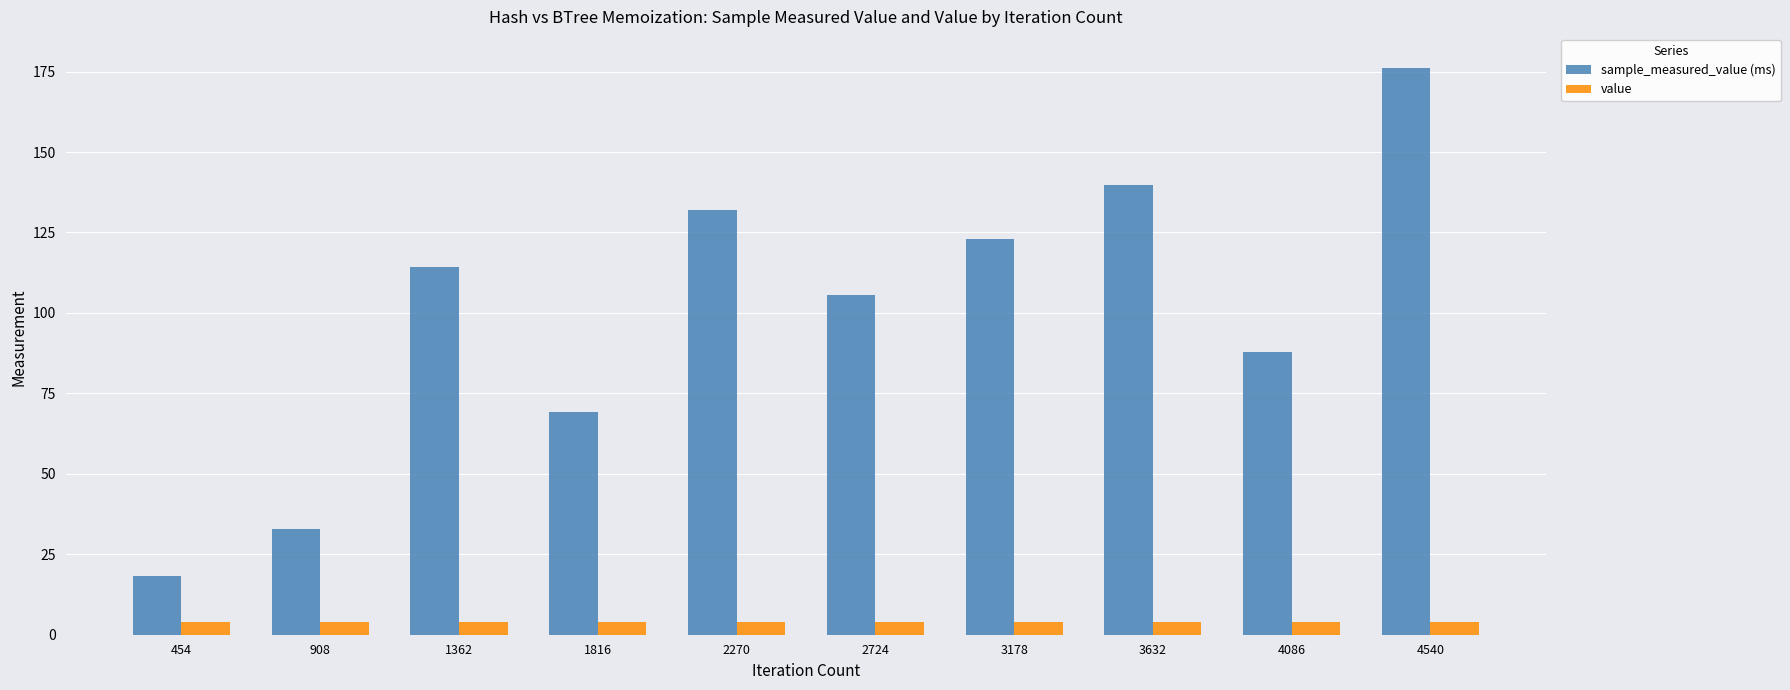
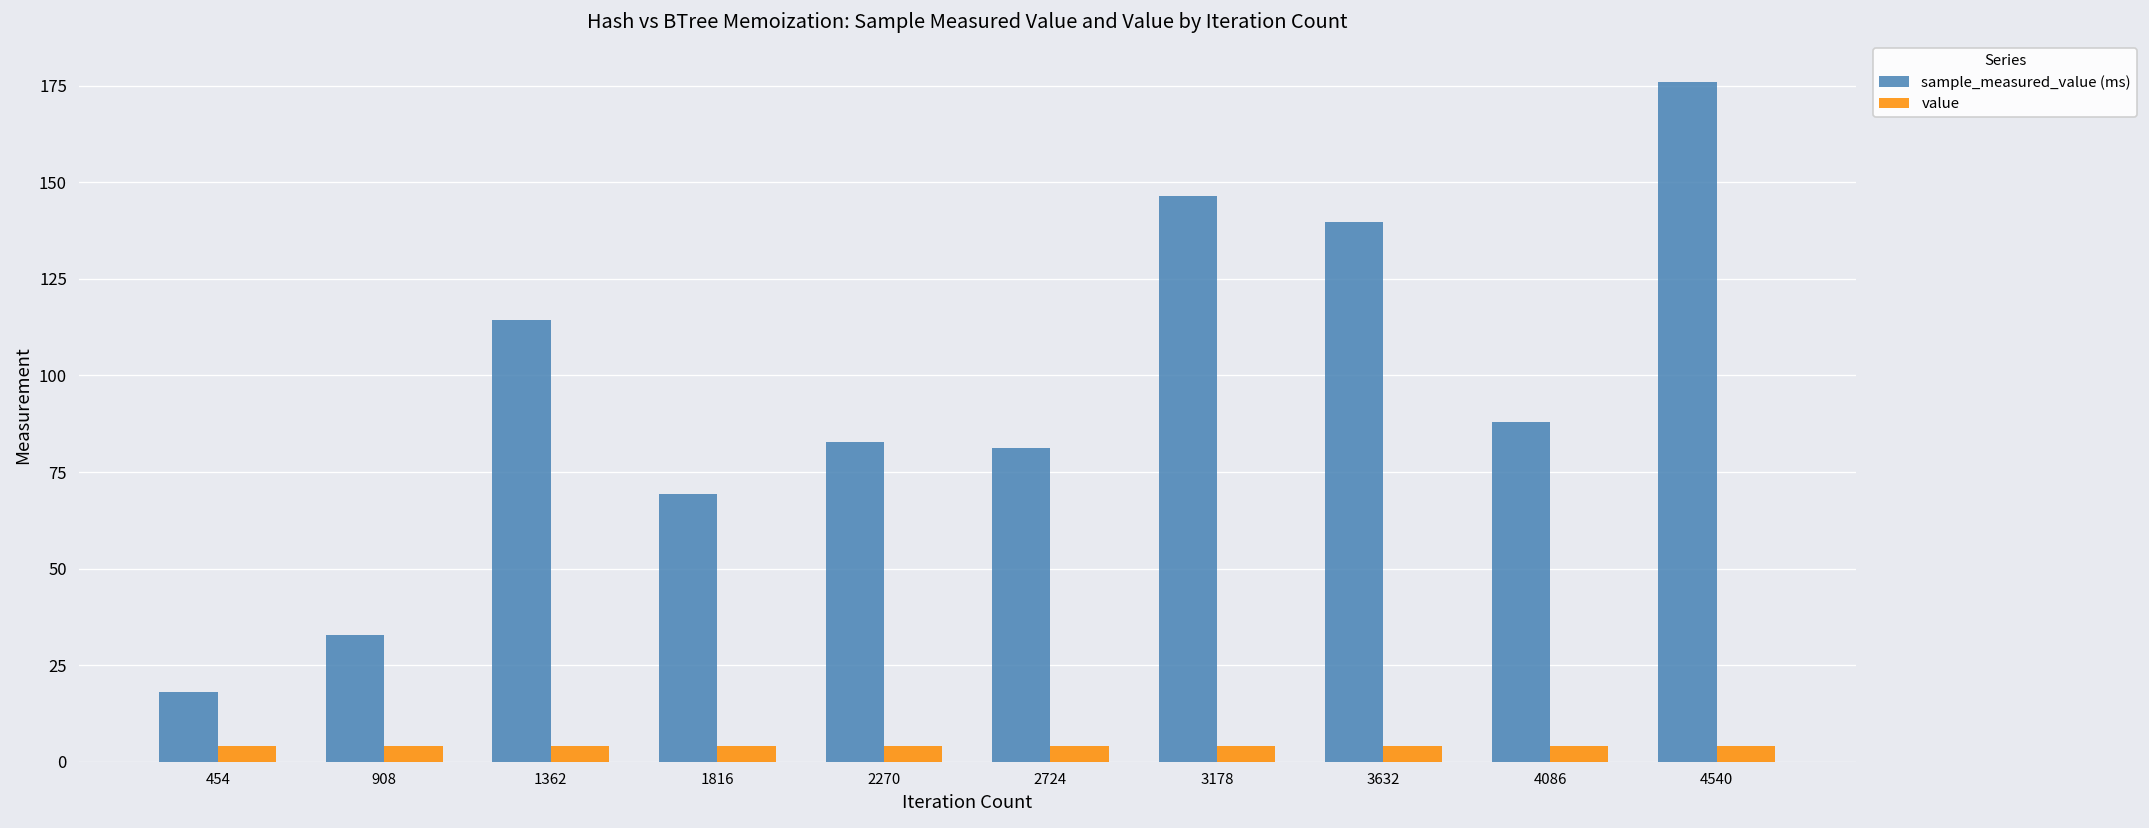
sample_measured_value (ms), 2270: 132 -> 83
sample_measured_value (ms), 2724: 106 -> 81
sample_measured_value (ms), 3178: 123 -> 147
